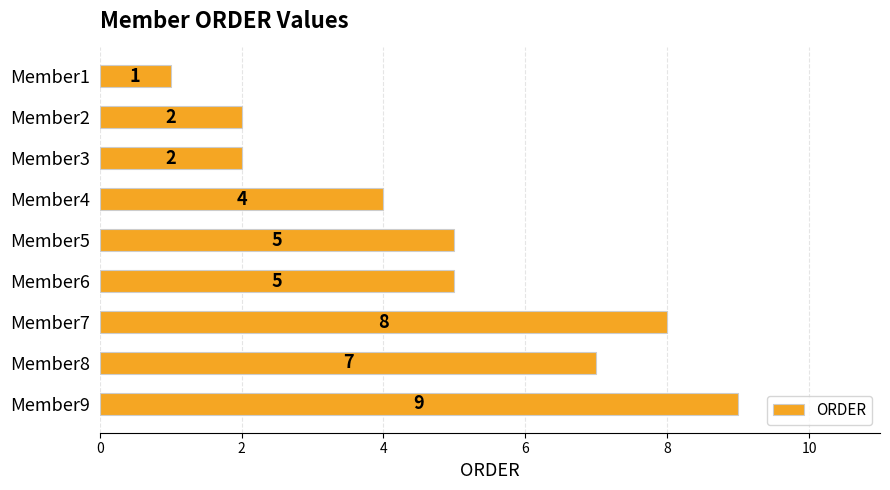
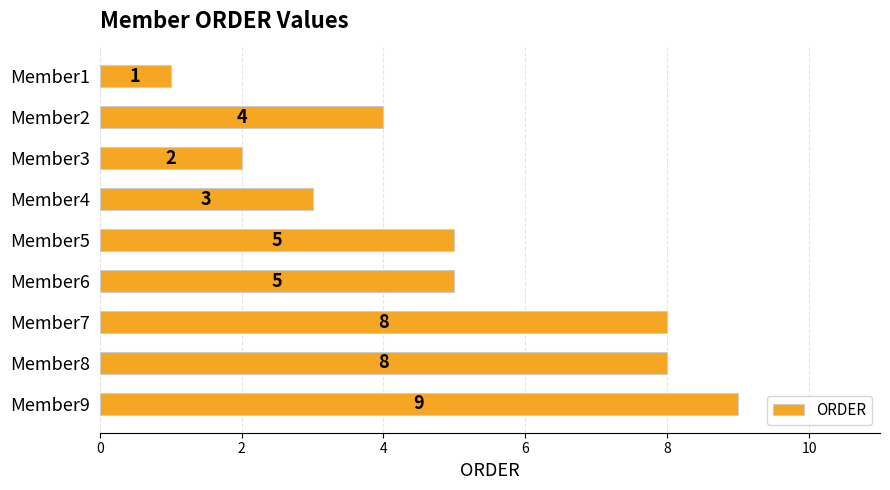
Member2: 2 -> 4
Member4: 4 -> 3
Member8: 7 -> 8
